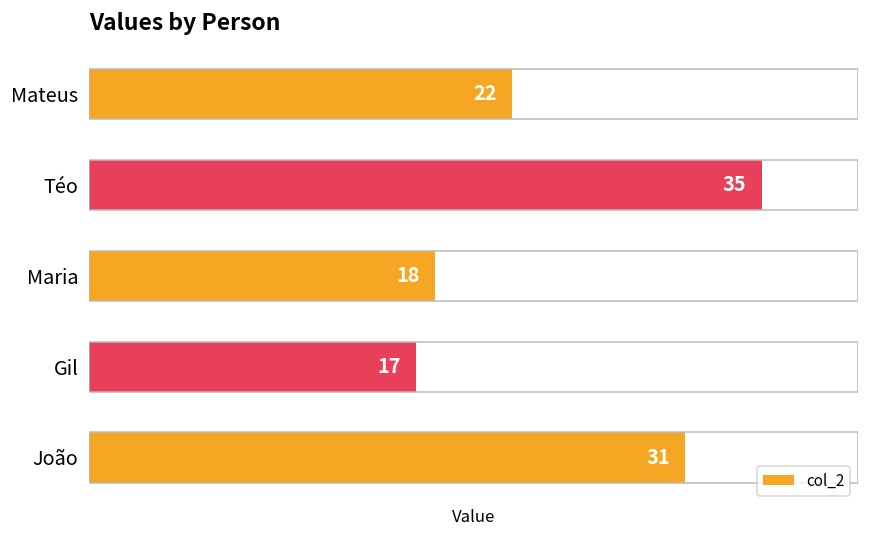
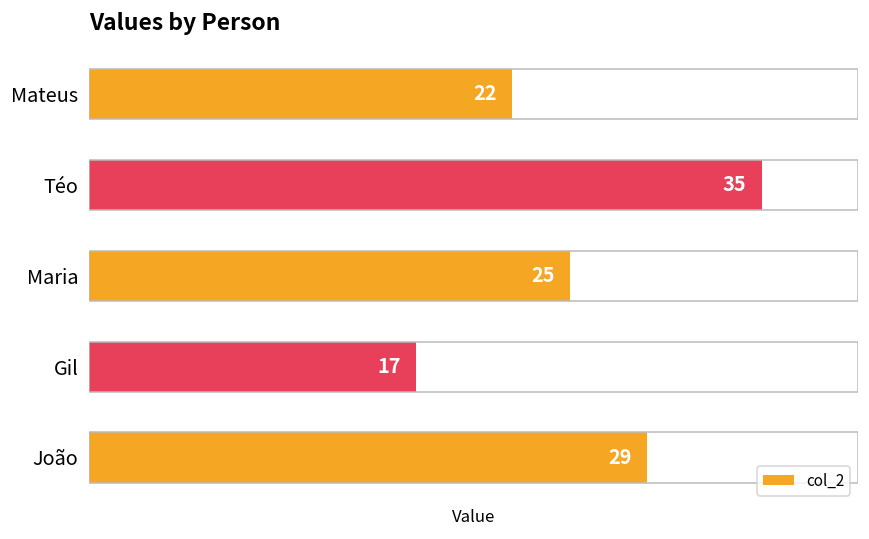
Maria: 18 -> 25
João: 31 -> 29
